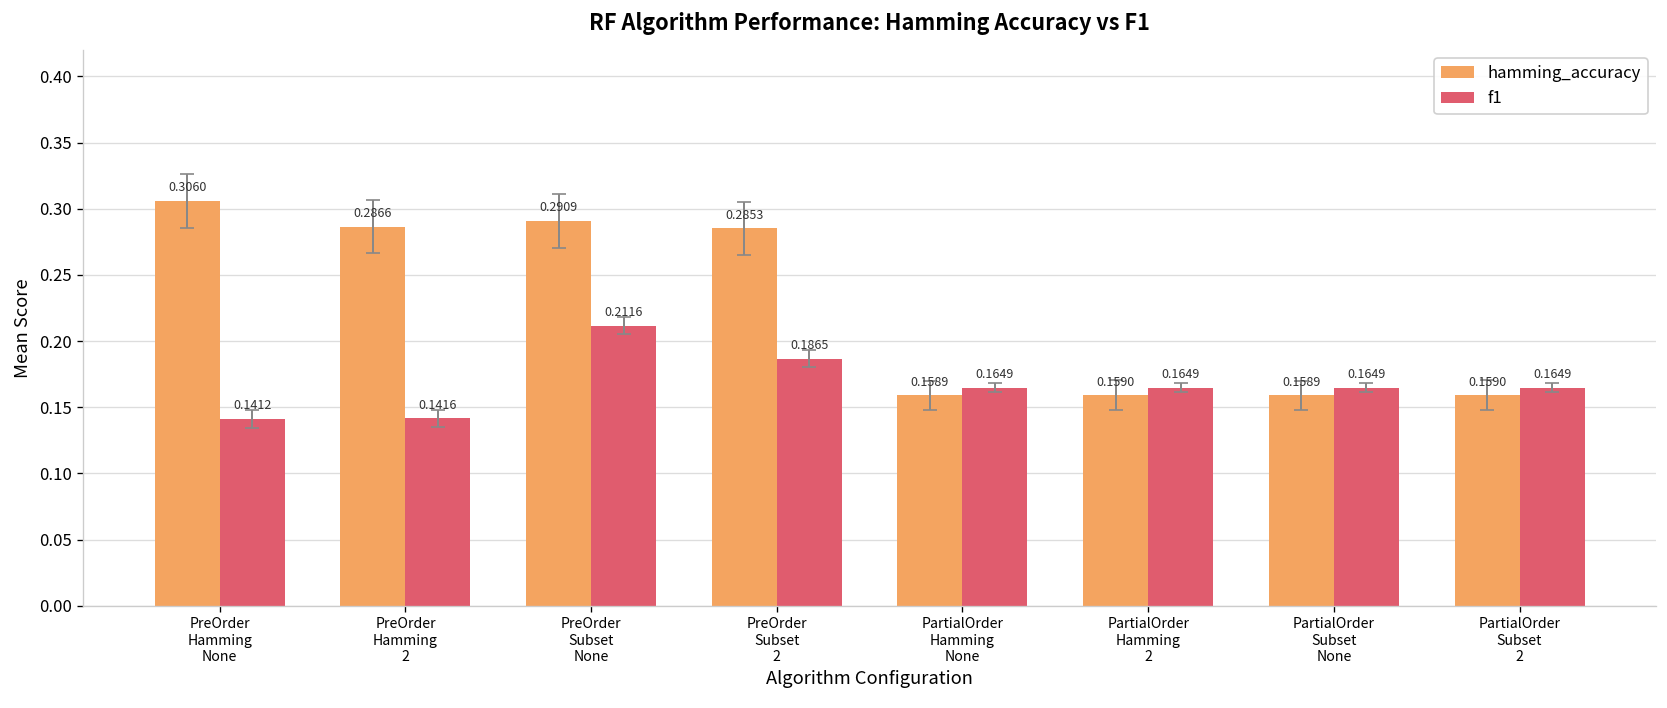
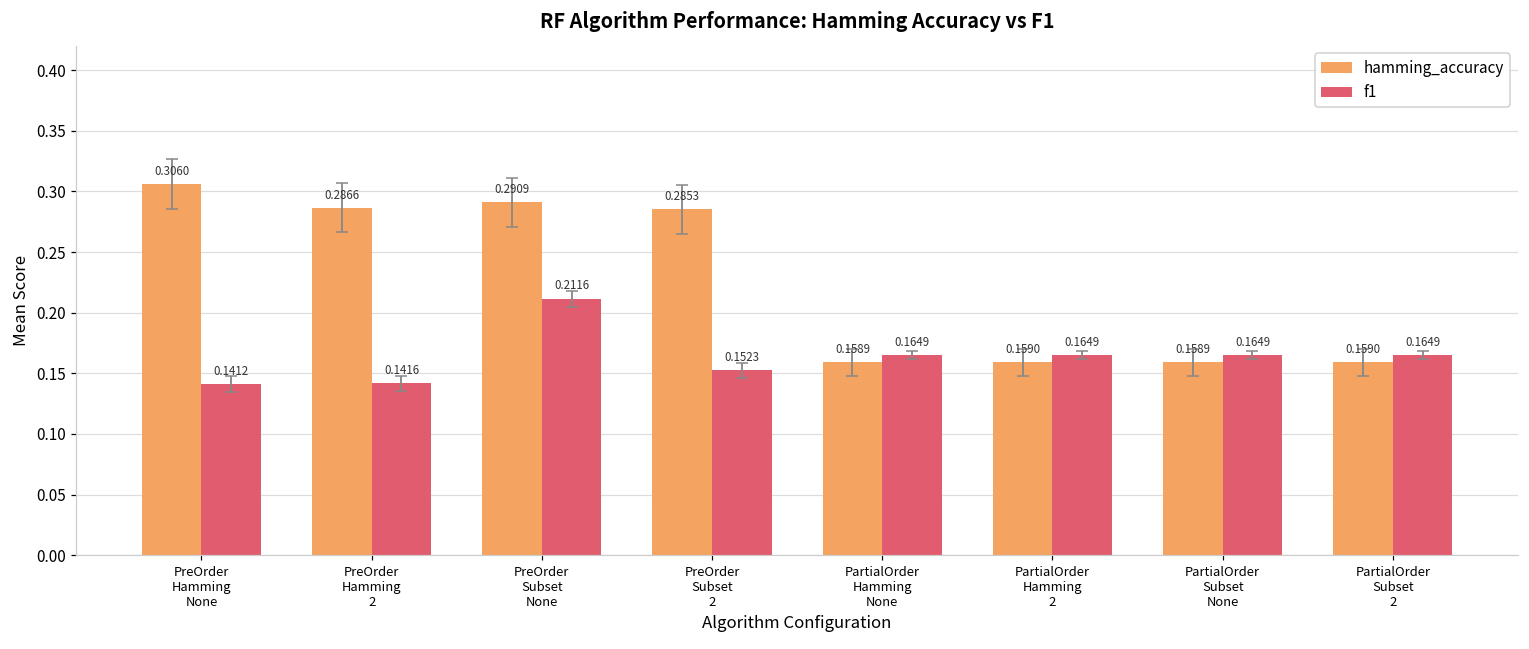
f1, PreOrder Subset 2: 0.1865 -> 0.1523
